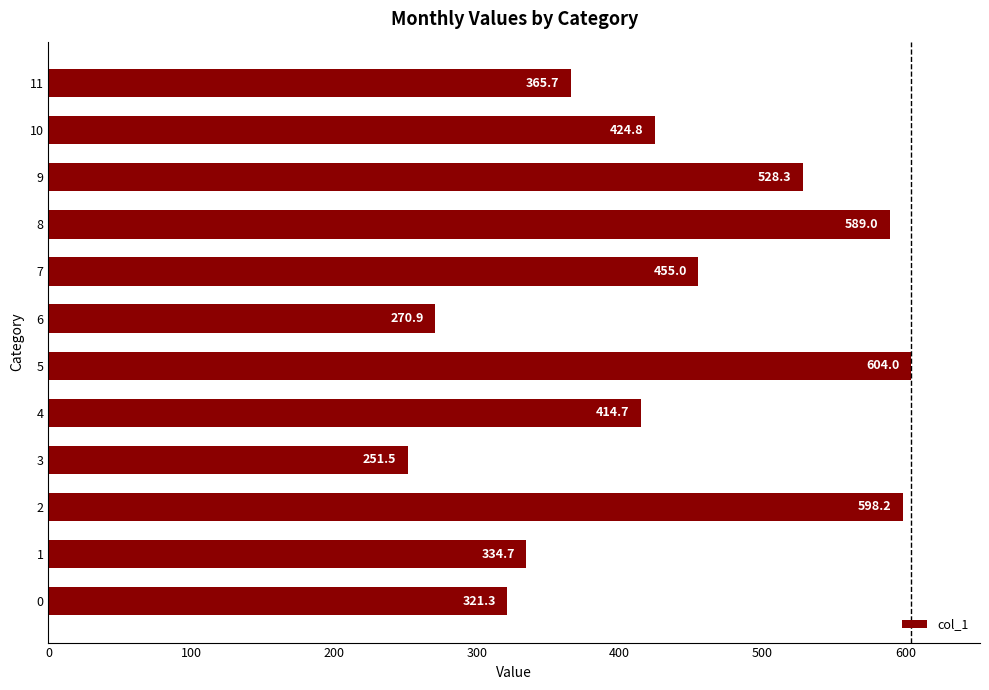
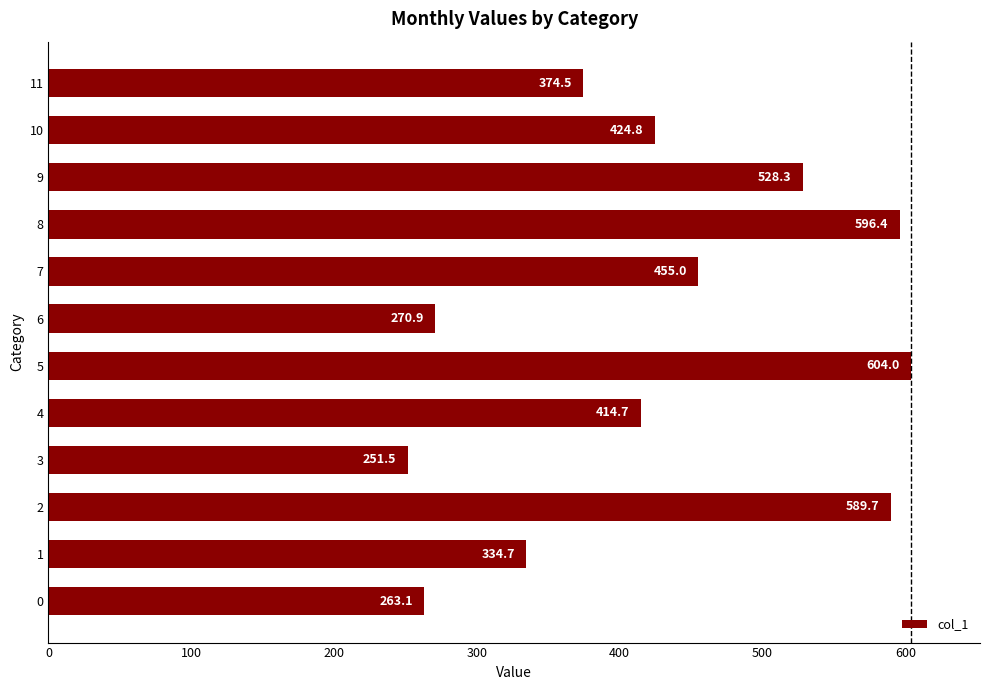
11: 365.7 -> 374.5
8: 589.0 -> 596.4
2: 598.2 -> 589.7
0: 321.3 -> 263.1
